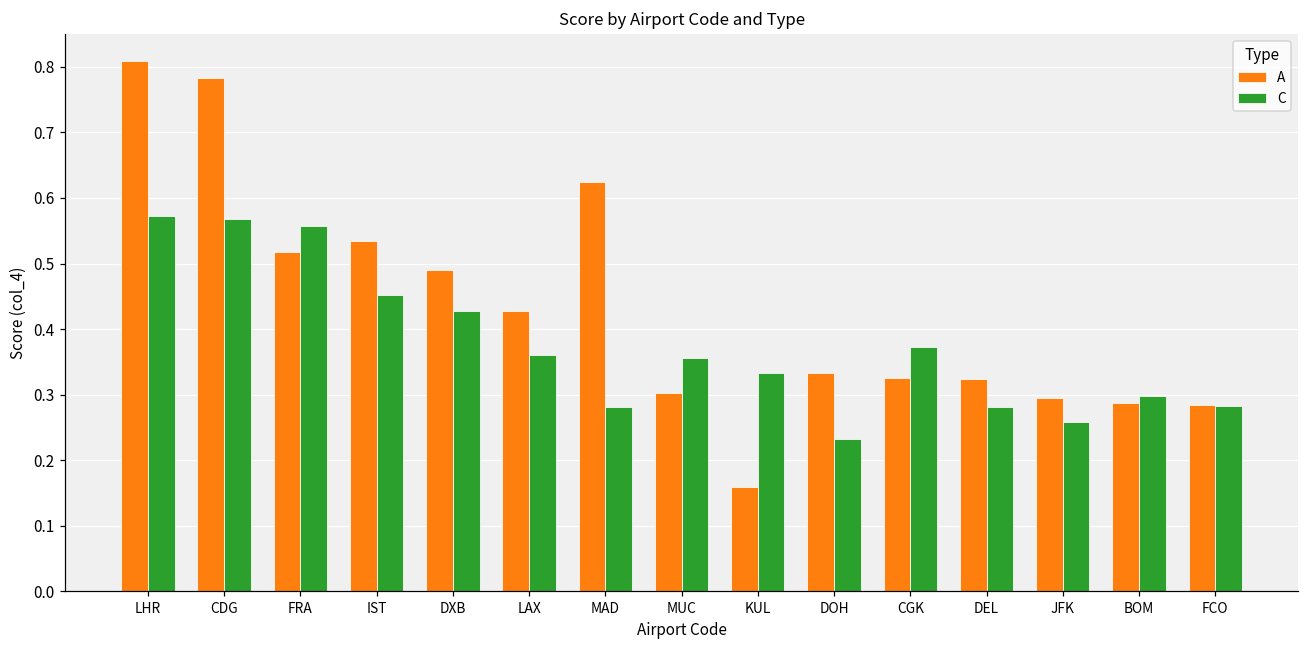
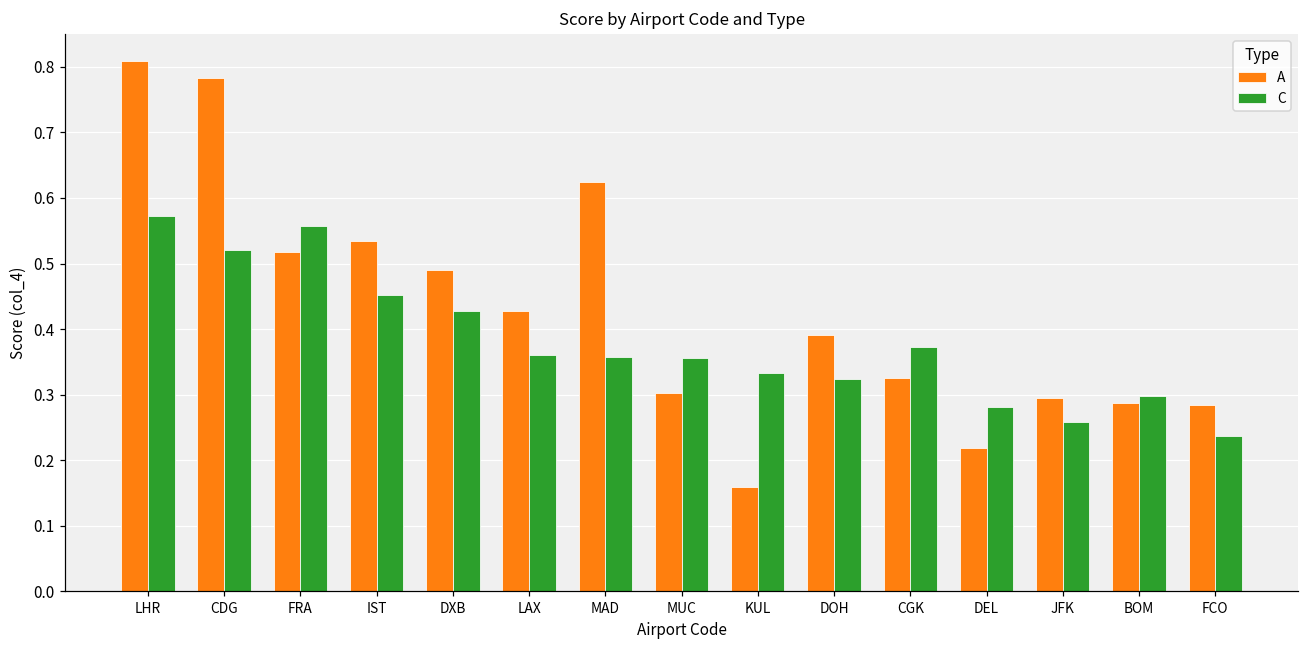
C, CDG: 0.57 -> 0.52
C, MAD: 0.28 -> 0.36
A, DOH: 0.33 -> 0.39
C, DOH: 0.23 -> 0.32
A, DEL: 0.32 -> 0.22
C, FCO: 0.28 -> 0.24
